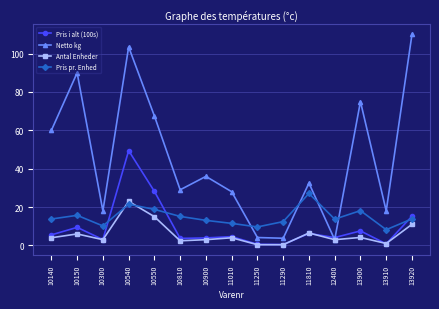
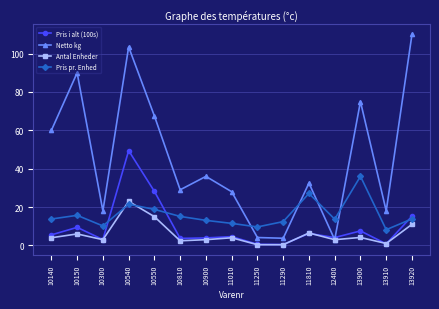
Pris pr. Enhed, 13900: 18 -> 36
